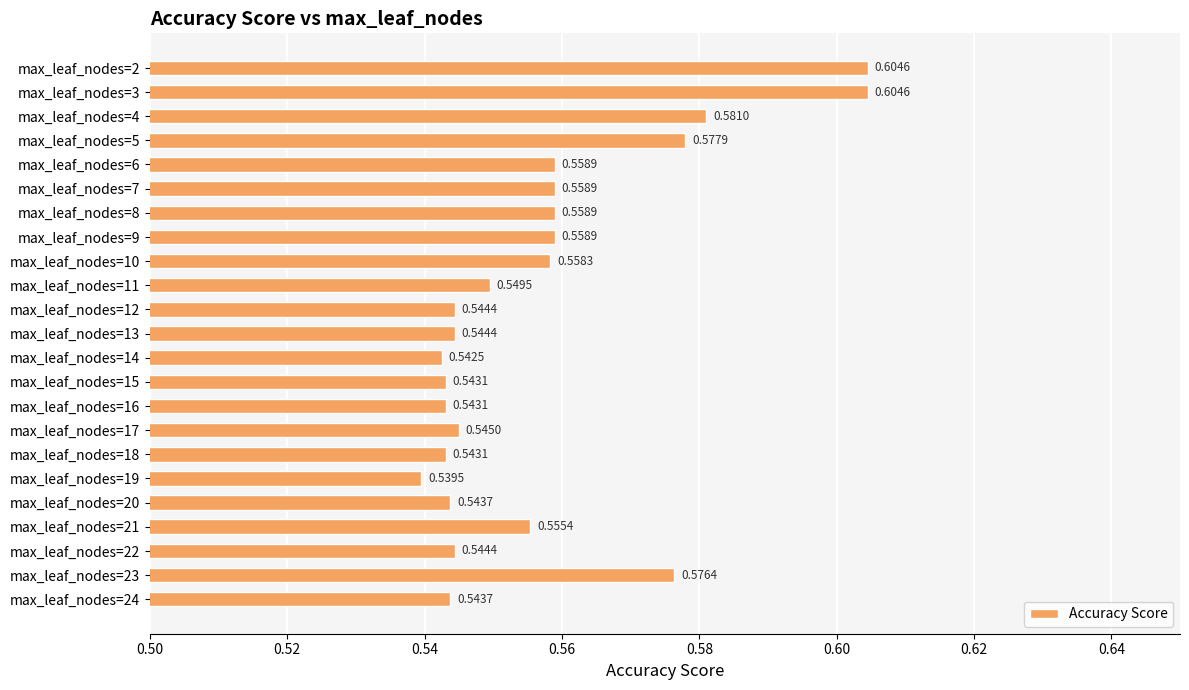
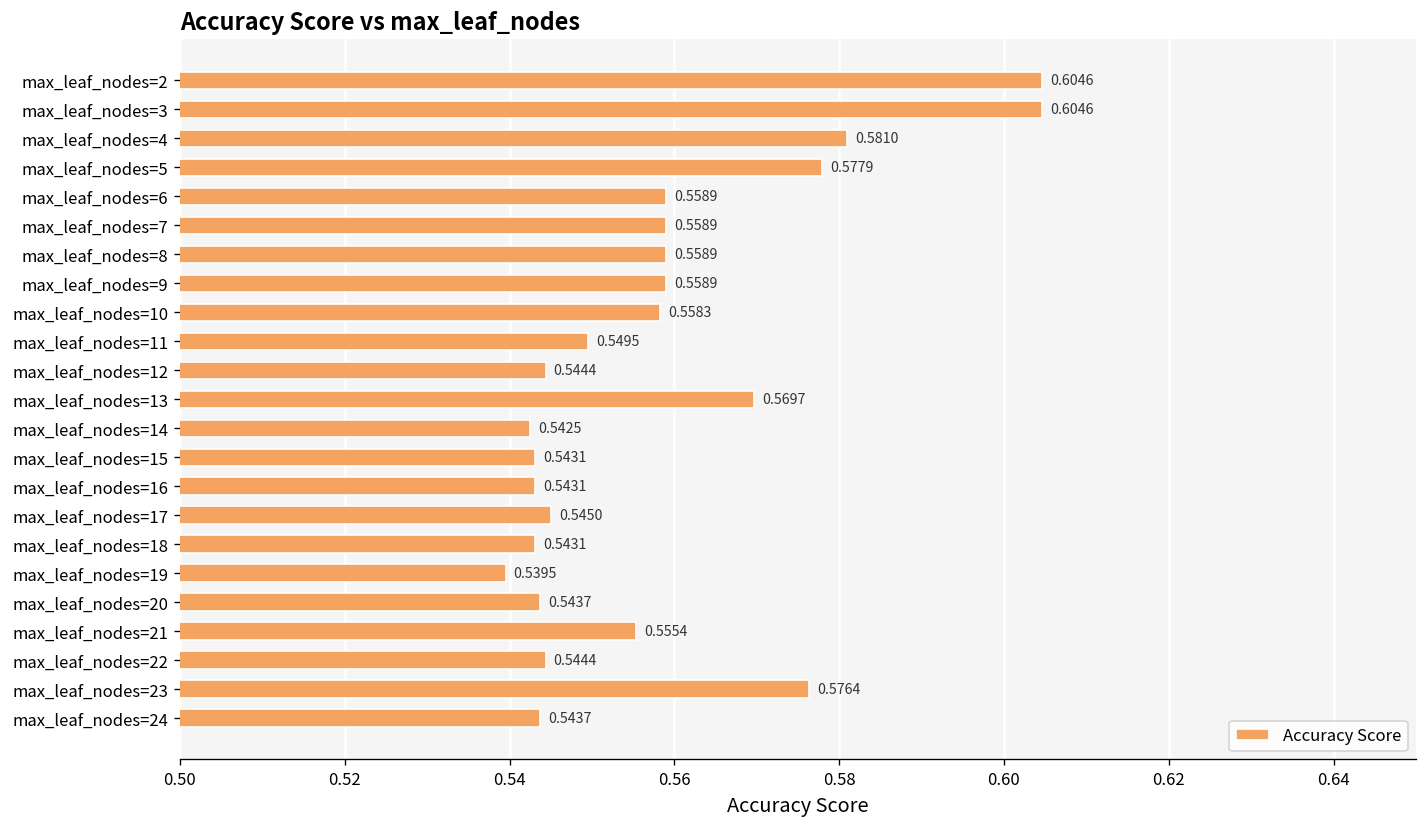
max_leaf_nodes=13: 0.5444 -> 0.5697
